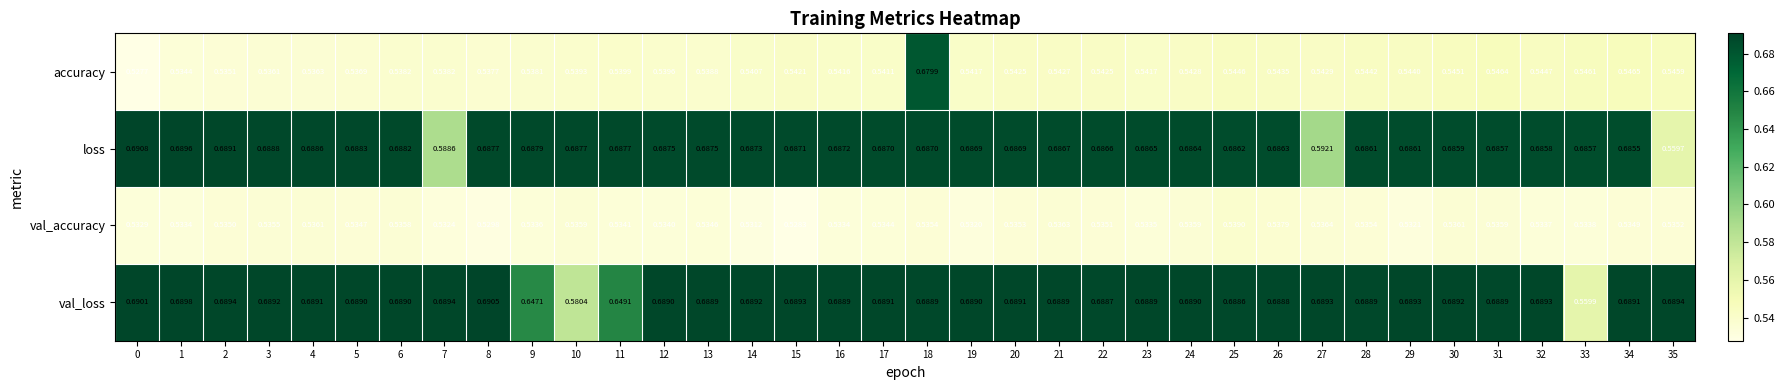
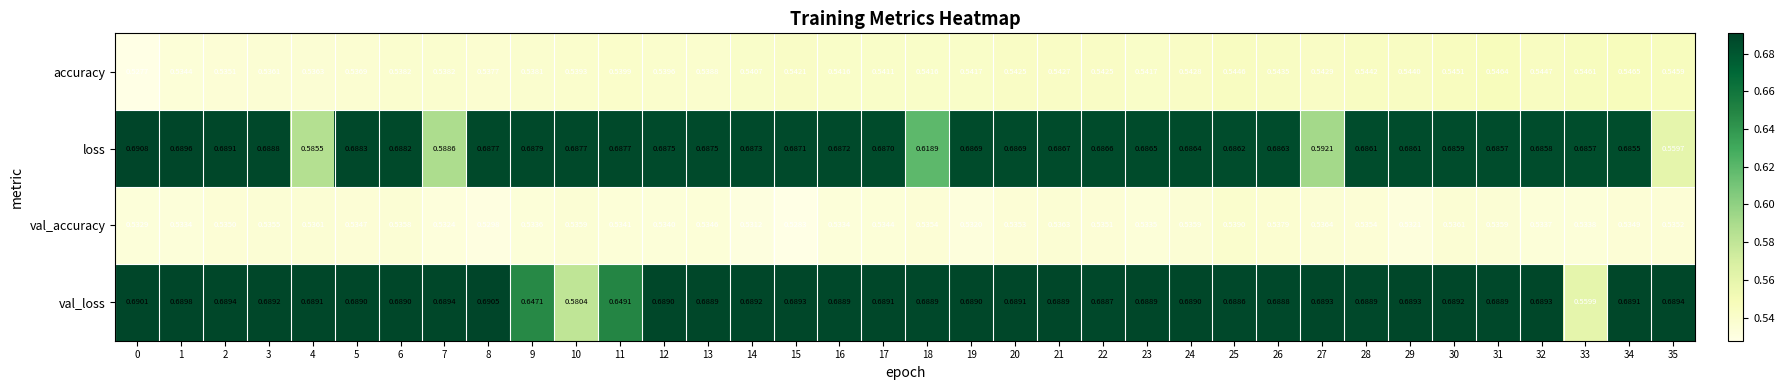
accuracy, 18: 0.6799 -> 0.5416
loss, 4: 0.6886 -> 0.5855
loss, 18: 0.6870 -> 0.6189
